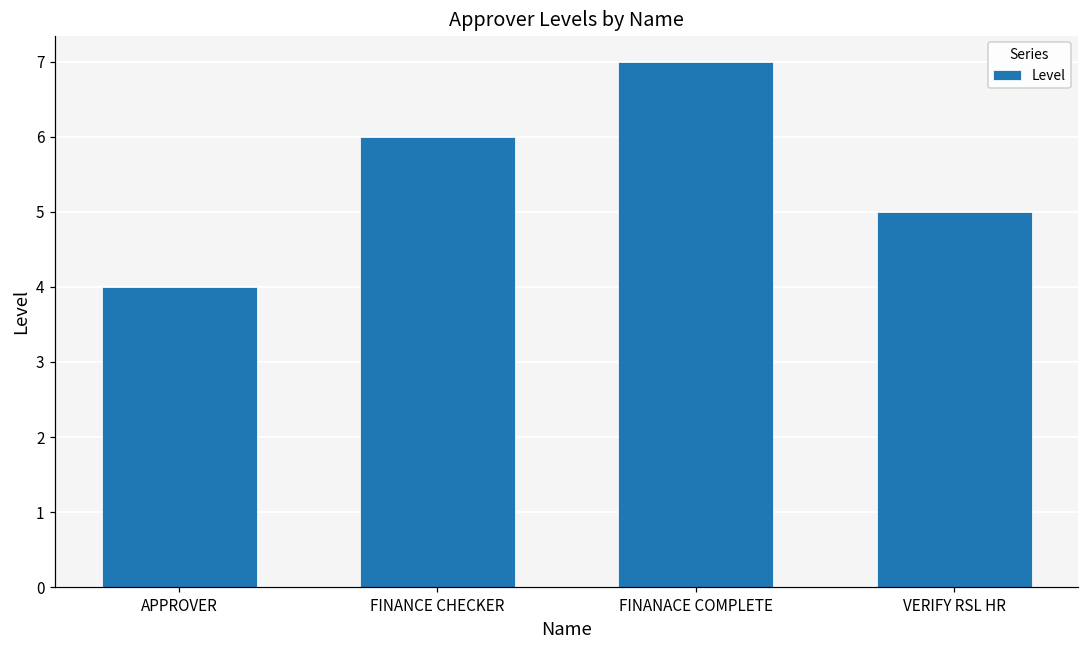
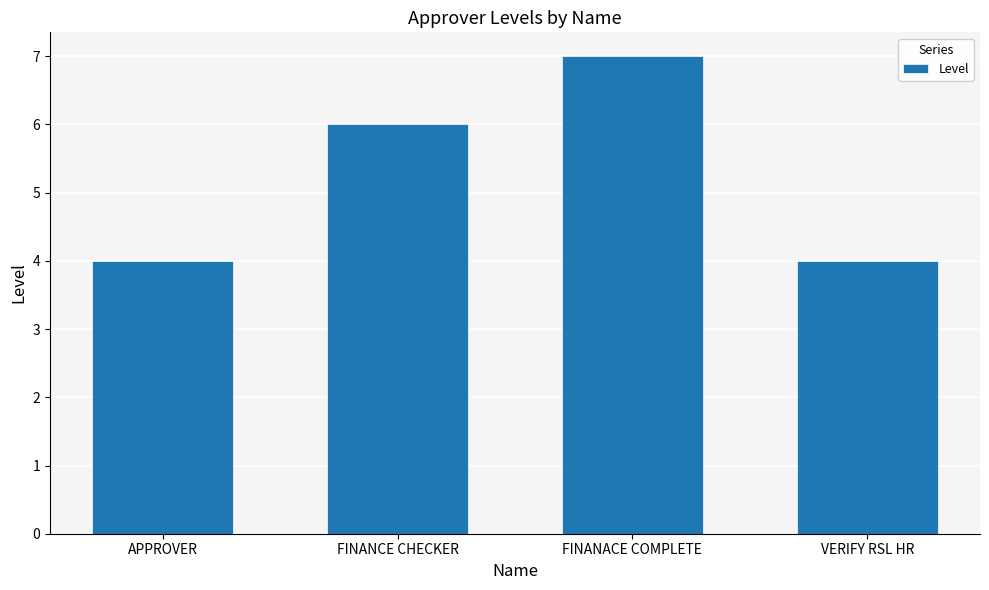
VERIFY RSL HR: 5 -> 4
